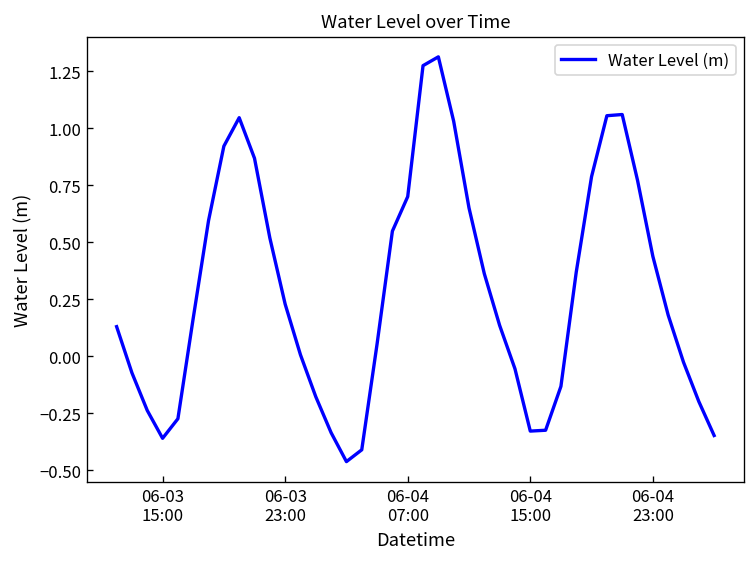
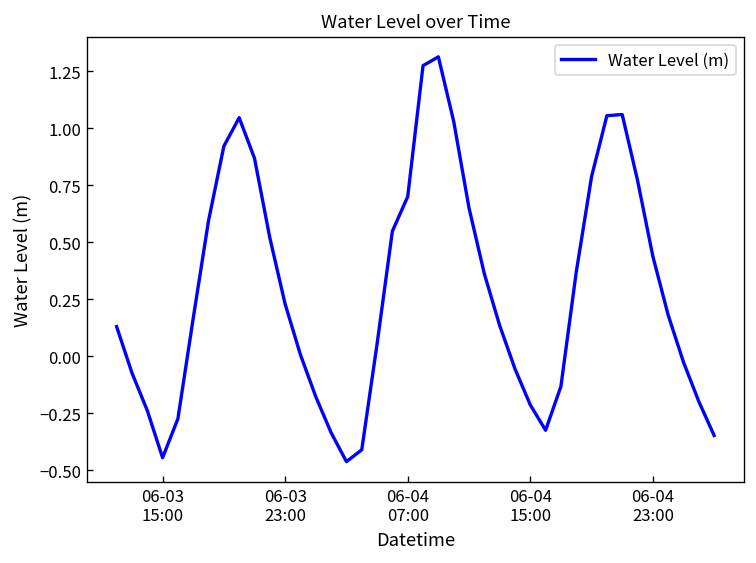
06-03 15:00: -0.36 -> -0.45
06-04 15:00: -0.33 -> -0.21
